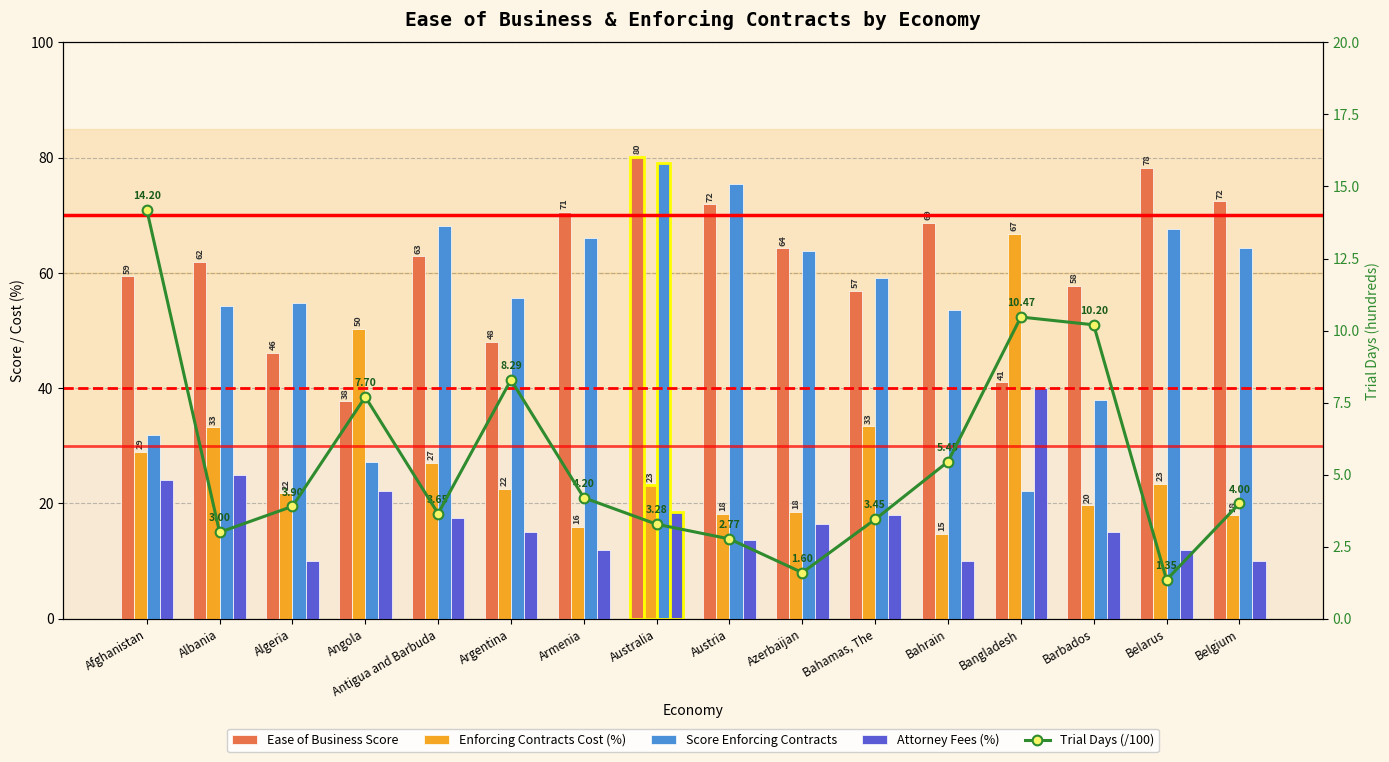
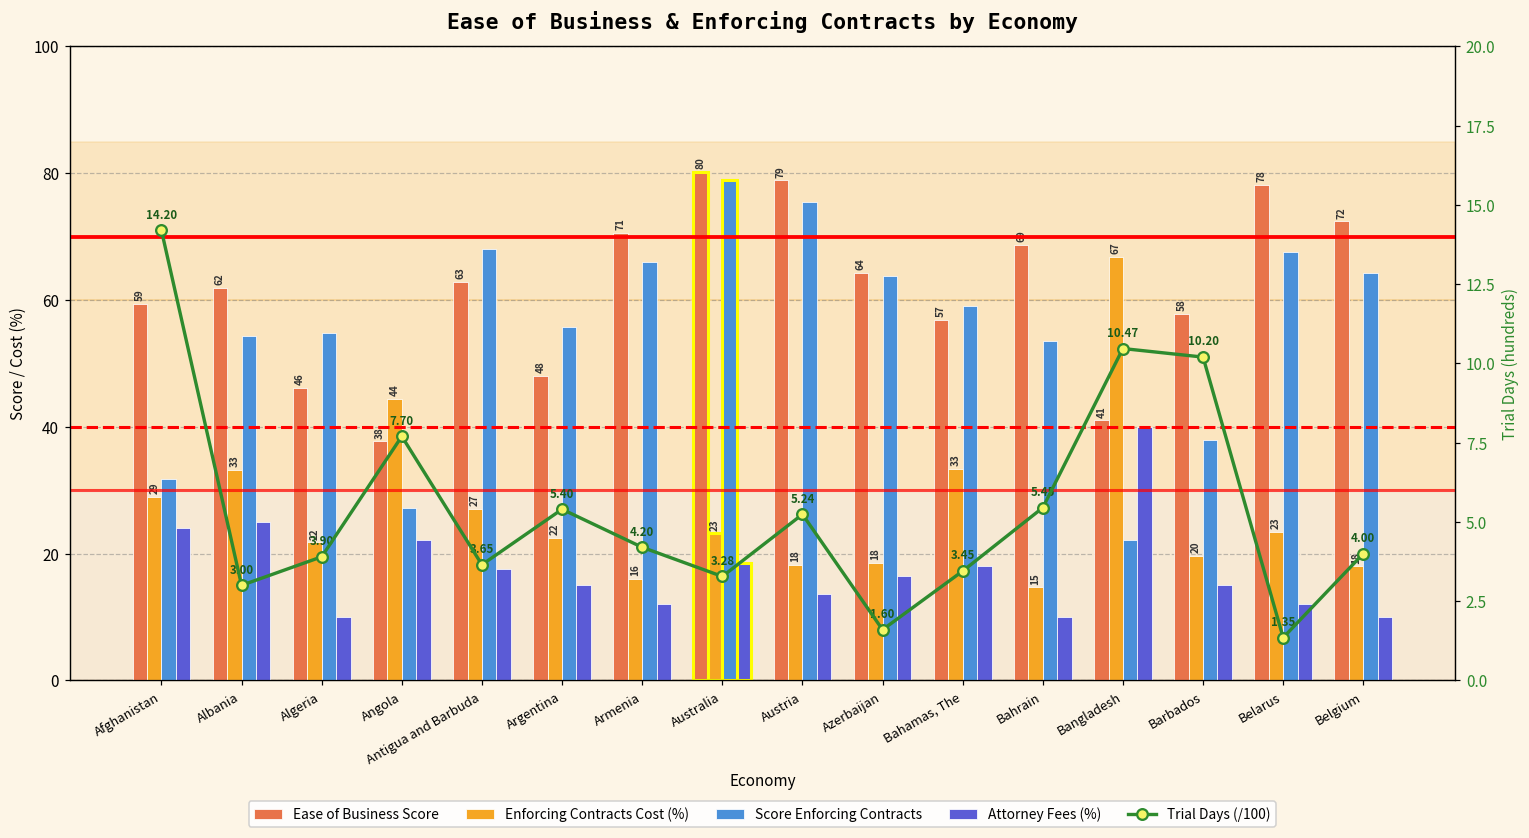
Enforcing Contracts Cost (%), Angola: 50 -> 44
Ease of Business Score, Austria: 72 -> 79
Trial Days (/100), Argentina: 8.29 -> 5.40
Trial Days (/100), Austria: 2.77 -> 5.24
